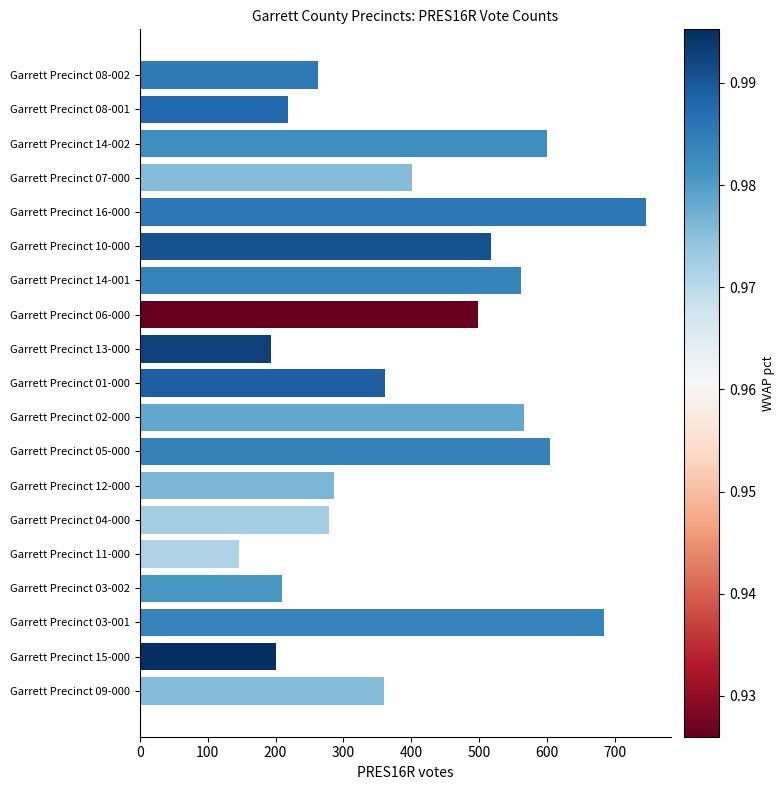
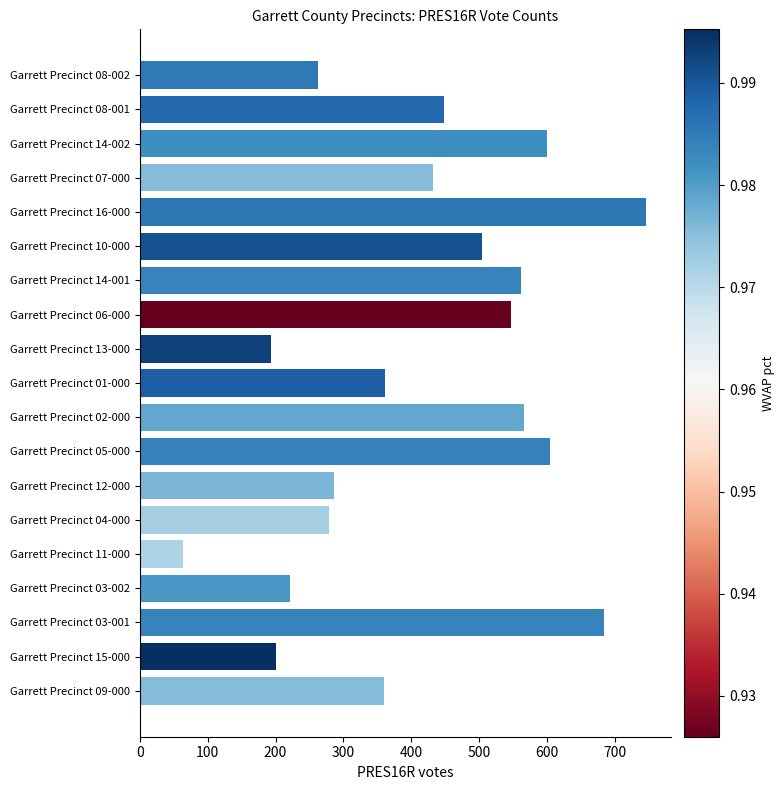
Garrett Precinct 08-001: 220 -> 450
Garrett Precinct 07-000: 400 -> 430
Garrett Precinct 10-000: 520 -> 510
Garrett Precinct 06-000: 500 -> 550
Garrett Precinct 11-000: 150 -> 60
Garrett Precinct 03-002: 210 -> 220
